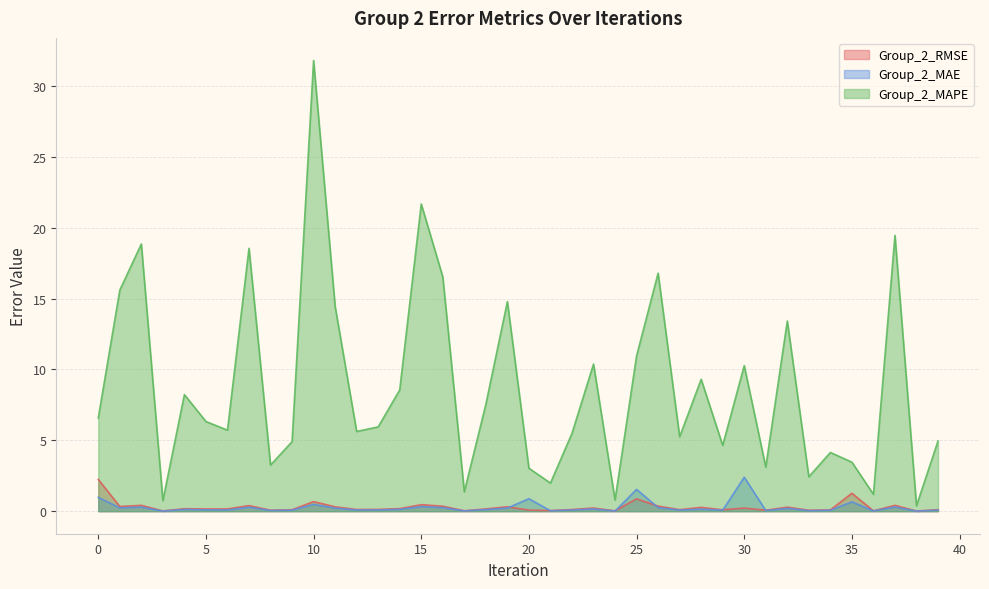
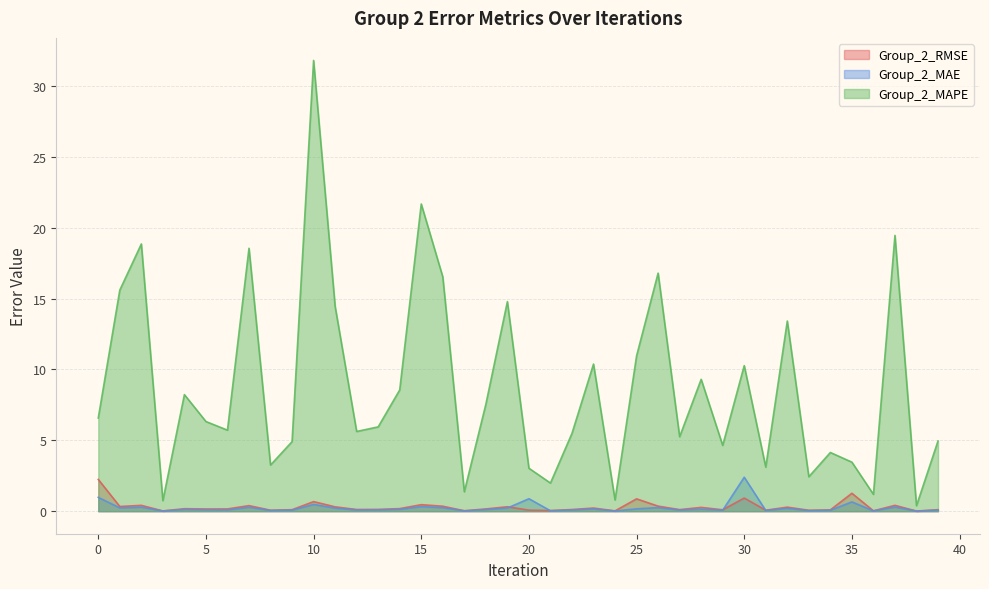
Group_2_MAE, 25: 1.5 -> 0.2
Group_2_RMSE, 30: 0.2 -> 0.9
